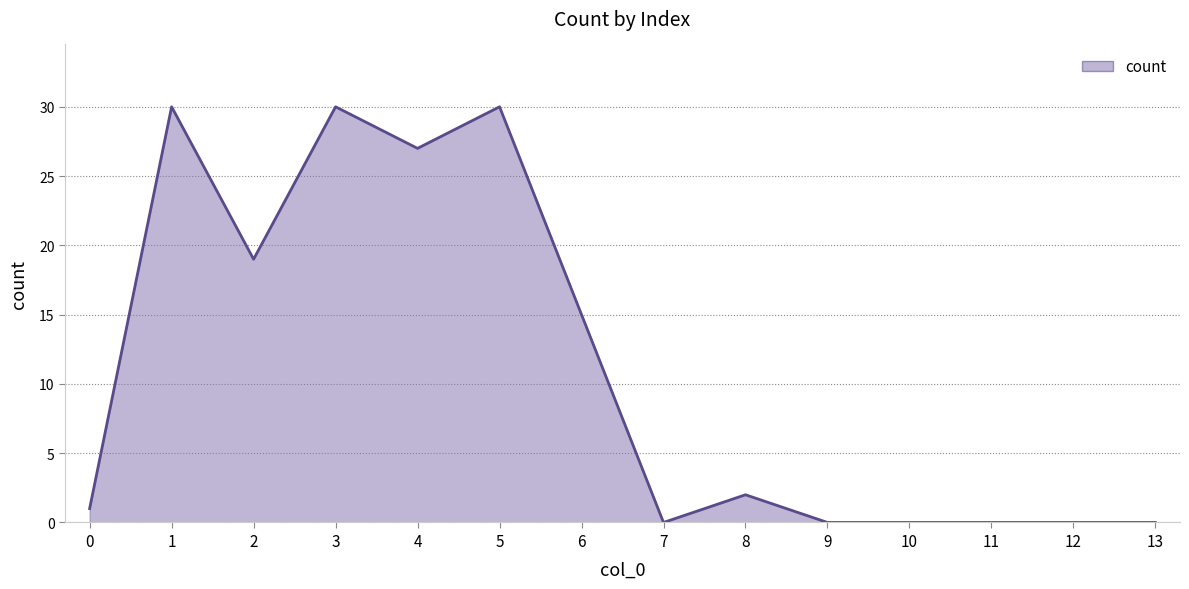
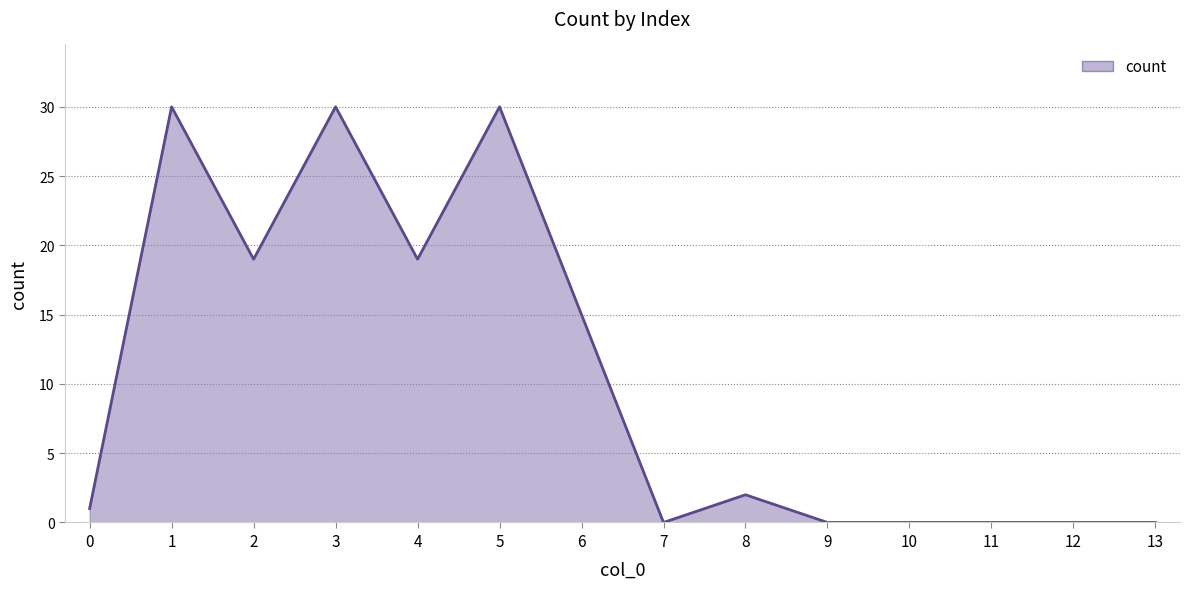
4: 27 -> 19
